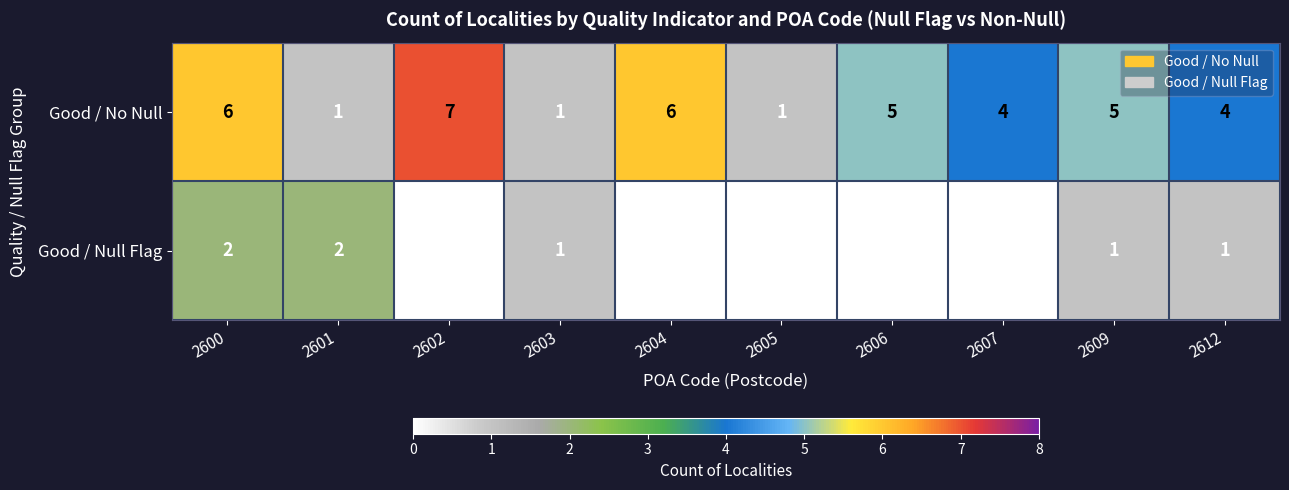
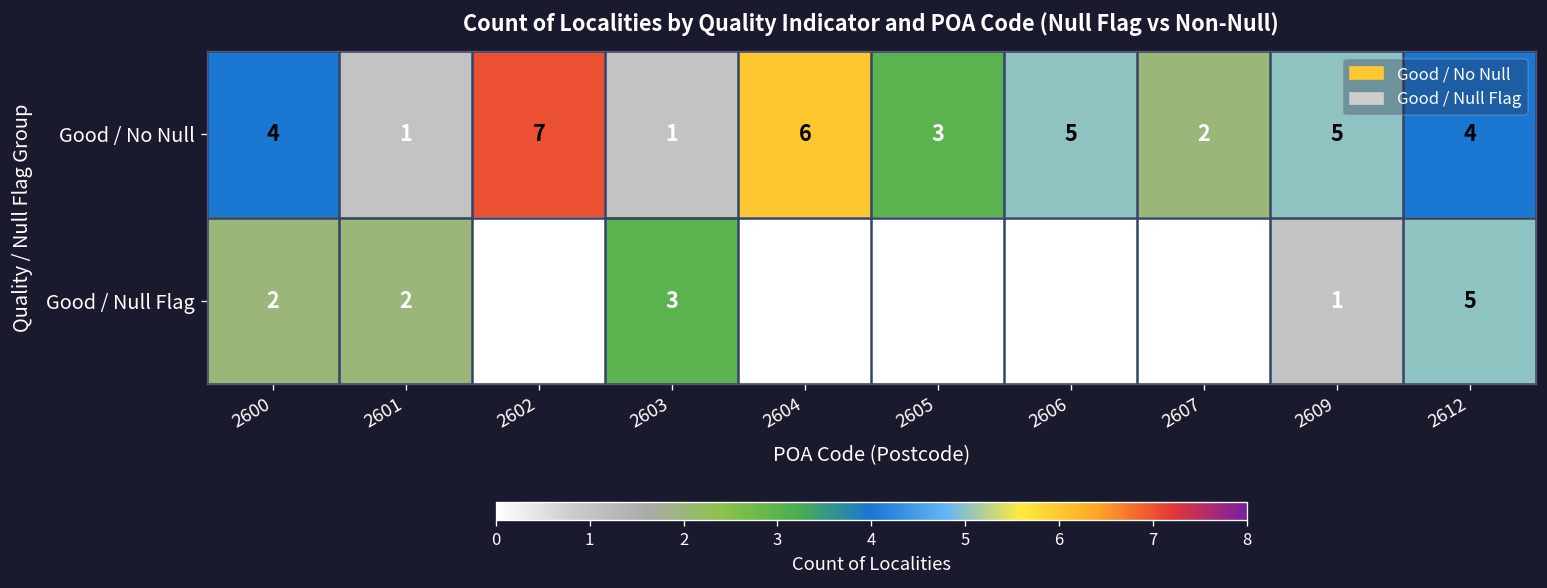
Good / No Null, 2600: 6 -> 4
Good / No Null, 2605: 1 -> 3
Good / No Null, 2607: 4 -> 2
Good / Null Flag, 2603: 1 -> 3
Good / Null Flag, 2612: 1 -> 5
